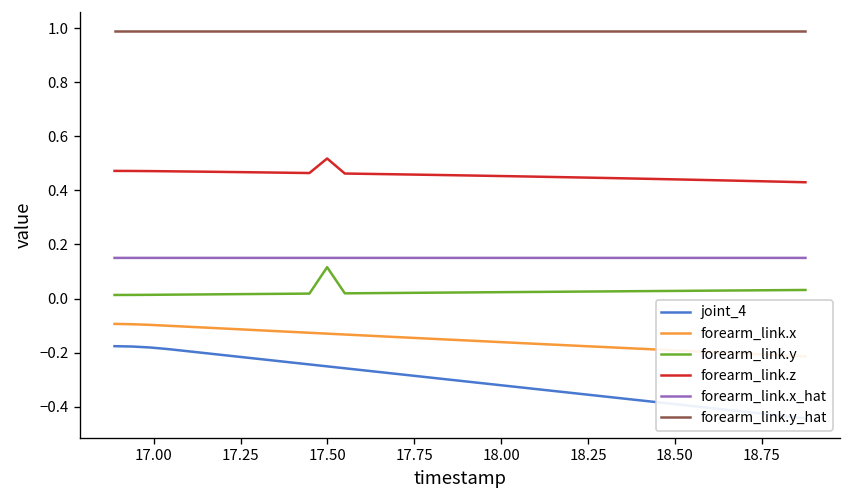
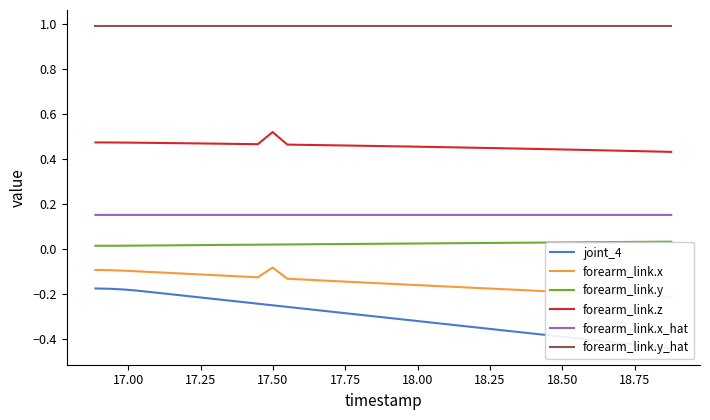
forearm_link.x, 17.50: -0.13 -> -0.08
forearm_link.y, 17.50: 0.12 -> 0.02
